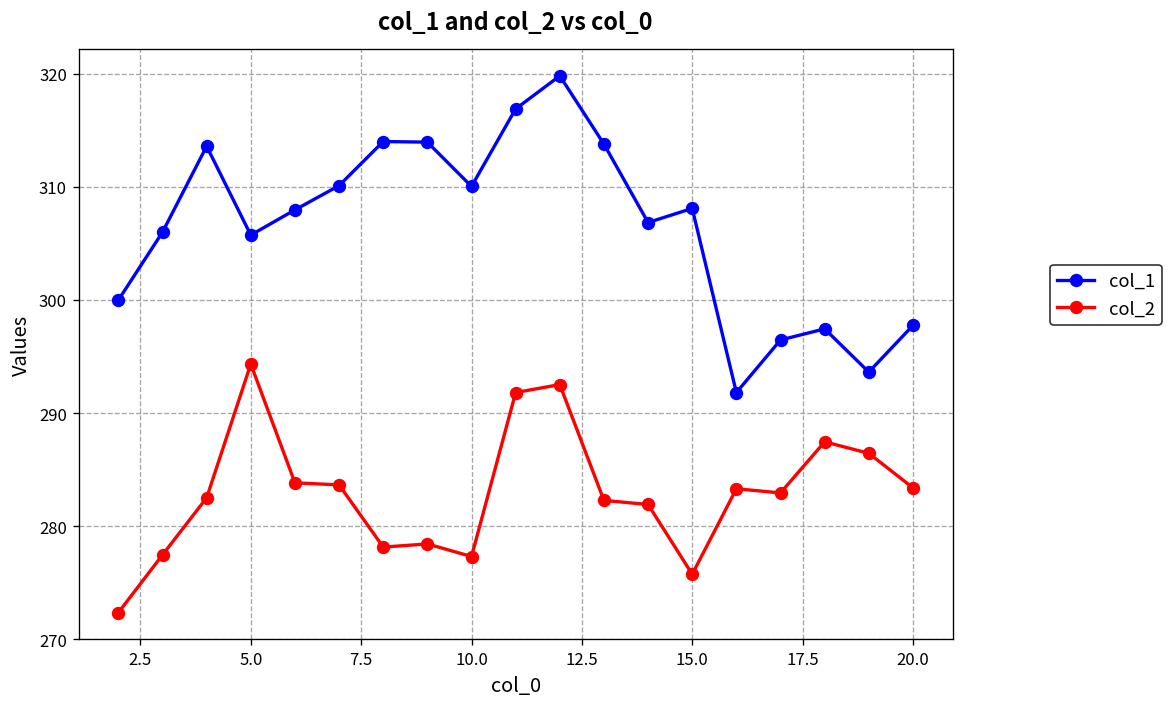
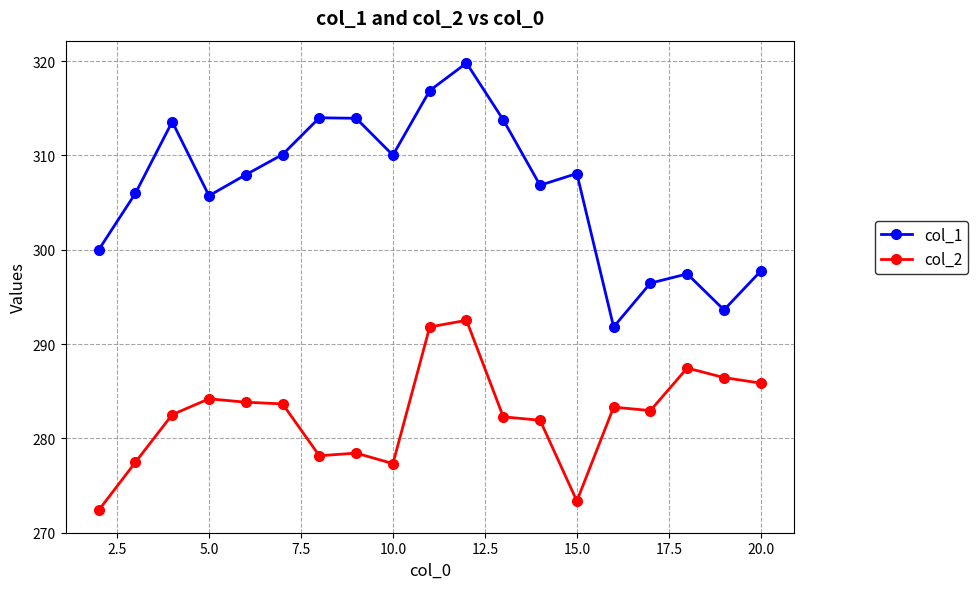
col_2, 5.0: 294 -> 284
col_2, 15.0: 276 -> 273
col_2, 20.0: 283 -> 286
